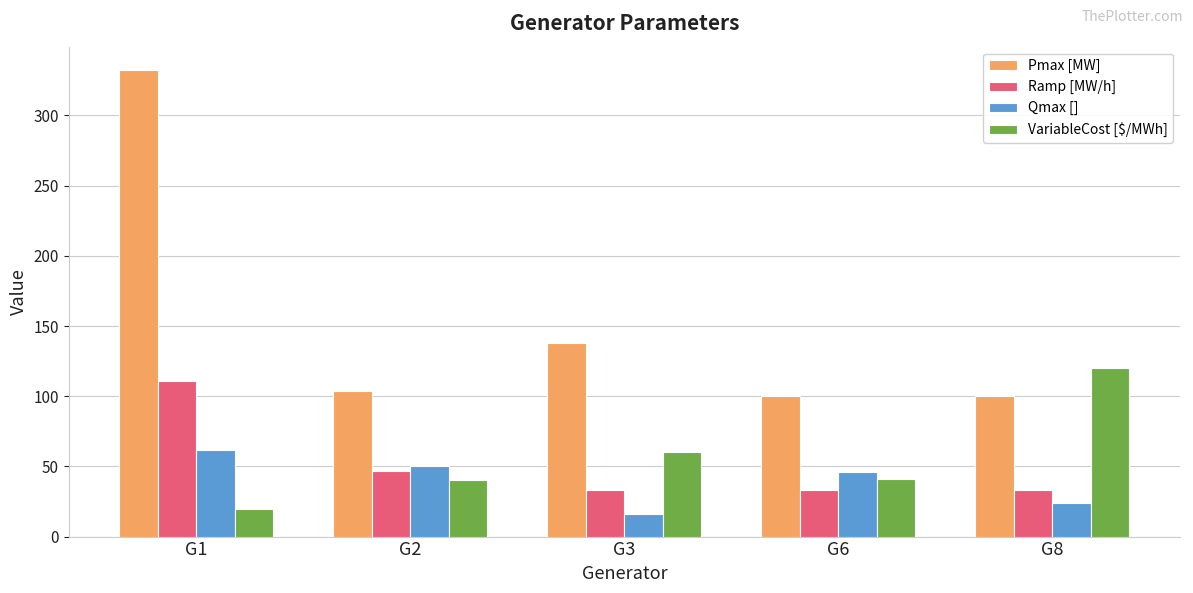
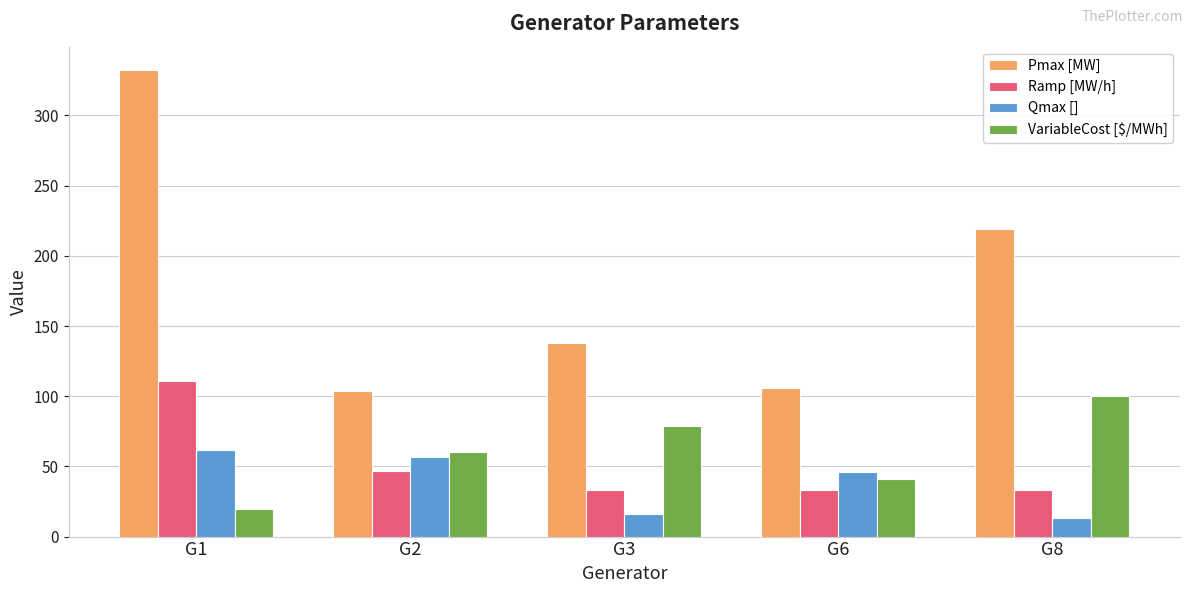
Qmax [], G2: 50 -> 57
VariableCost [$/MWh], G2: 40 -> 60
VariableCost [$/MWh], G3: 60 -> 79
Pmax [MW], G6: 100 -> 106
Pmax [MW], G8: 100 -> 219
Qmax [], G8: 24 -> 13
VariableCost [$/MWh], G8: 120 -> 100
